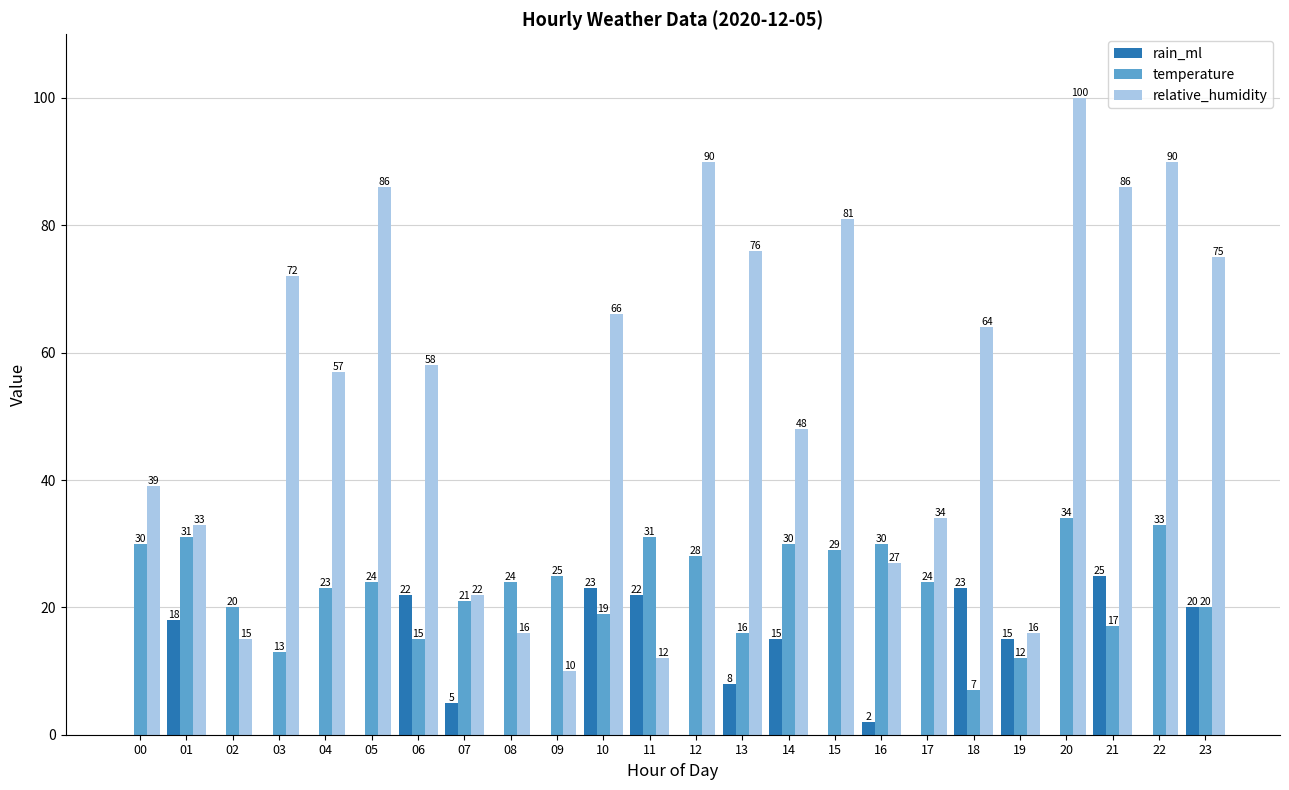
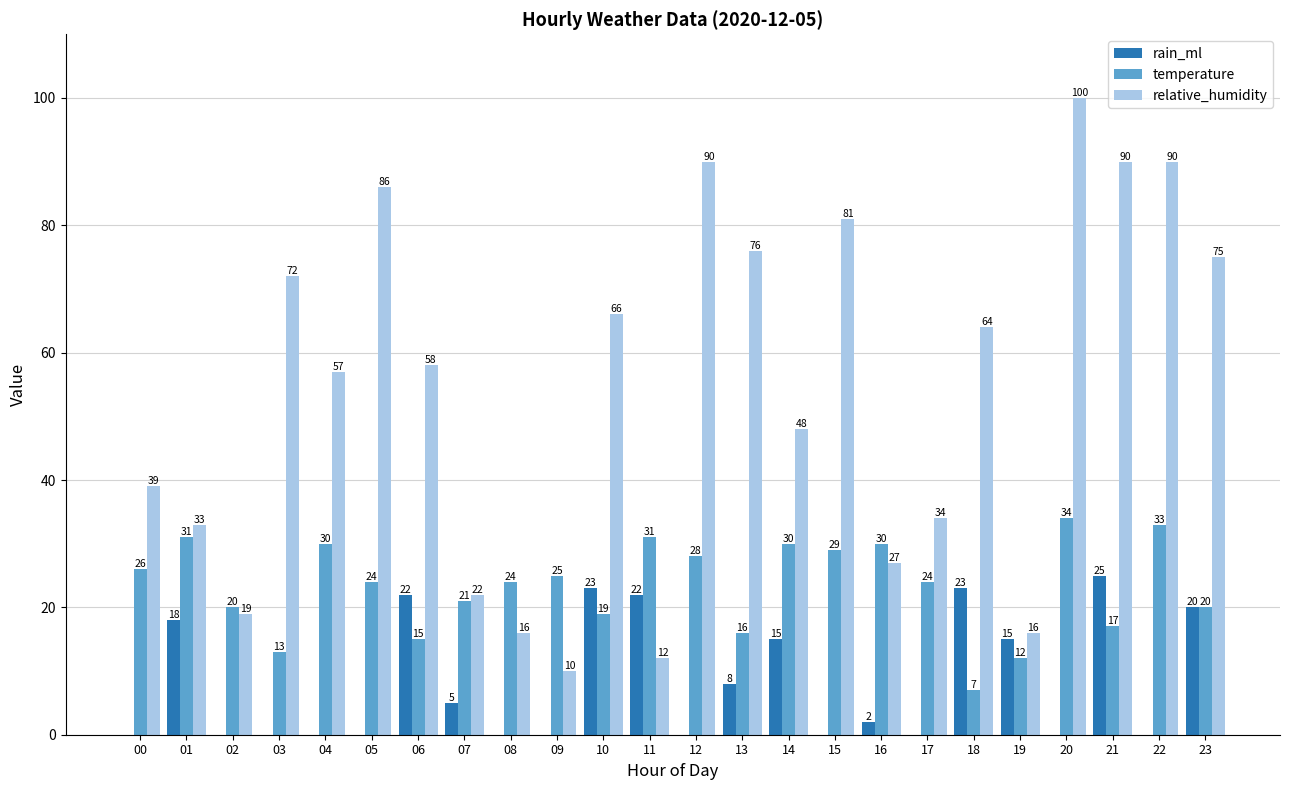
temperature, 00: 30 -> 26
relative_humidity, 02: 15 -> 19
temperature, 04: 23 -> 30
relative_humidity, 21: 86 -> 90
